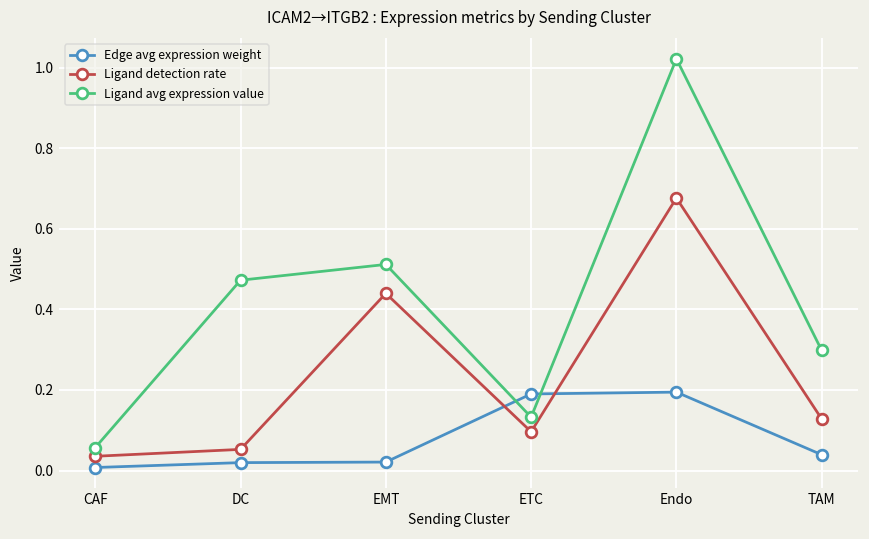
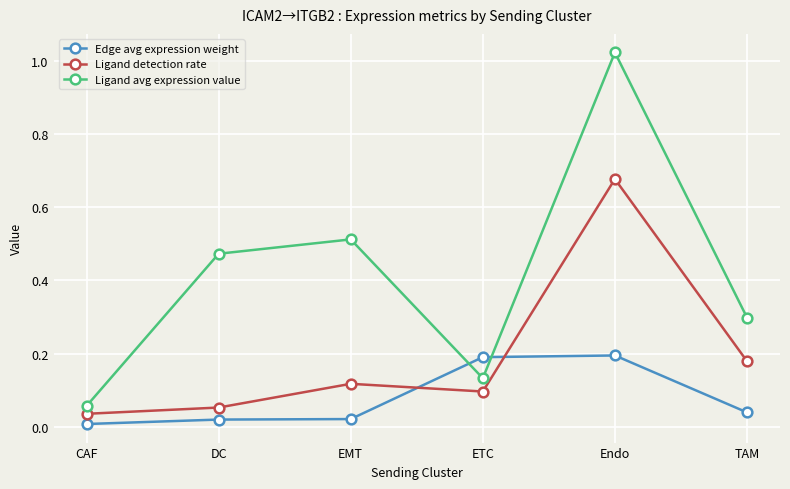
Ligand detection rate, EMT: 0.44 -> 0.12
Ligand detection rate, TAM: 0.13 -> 0.18
